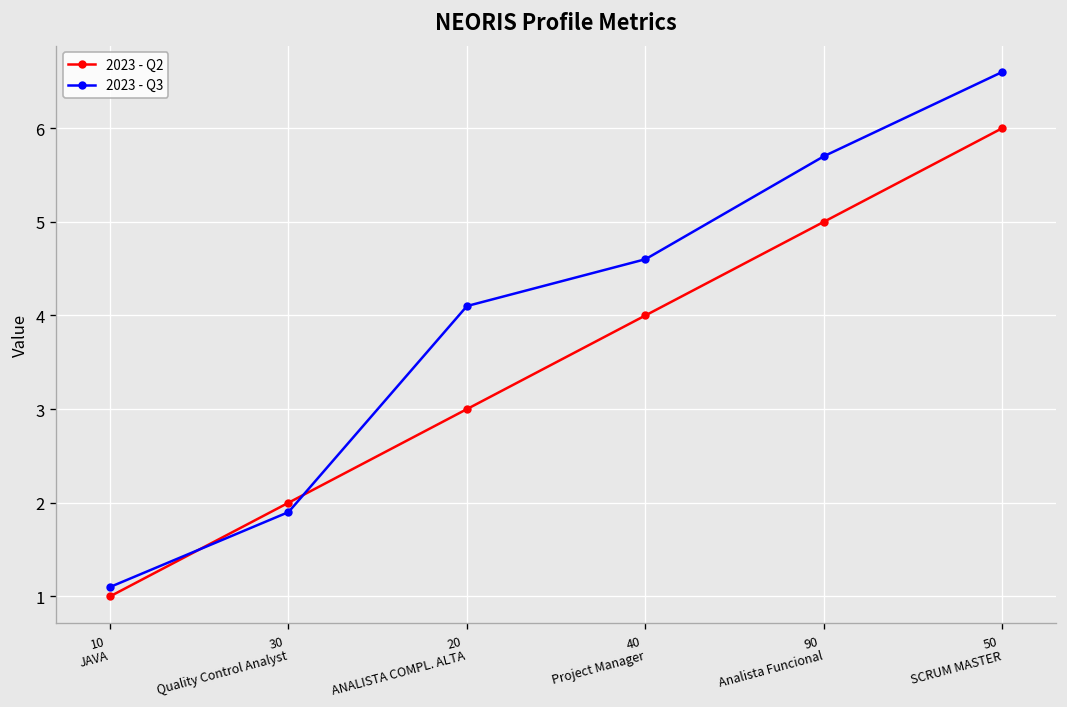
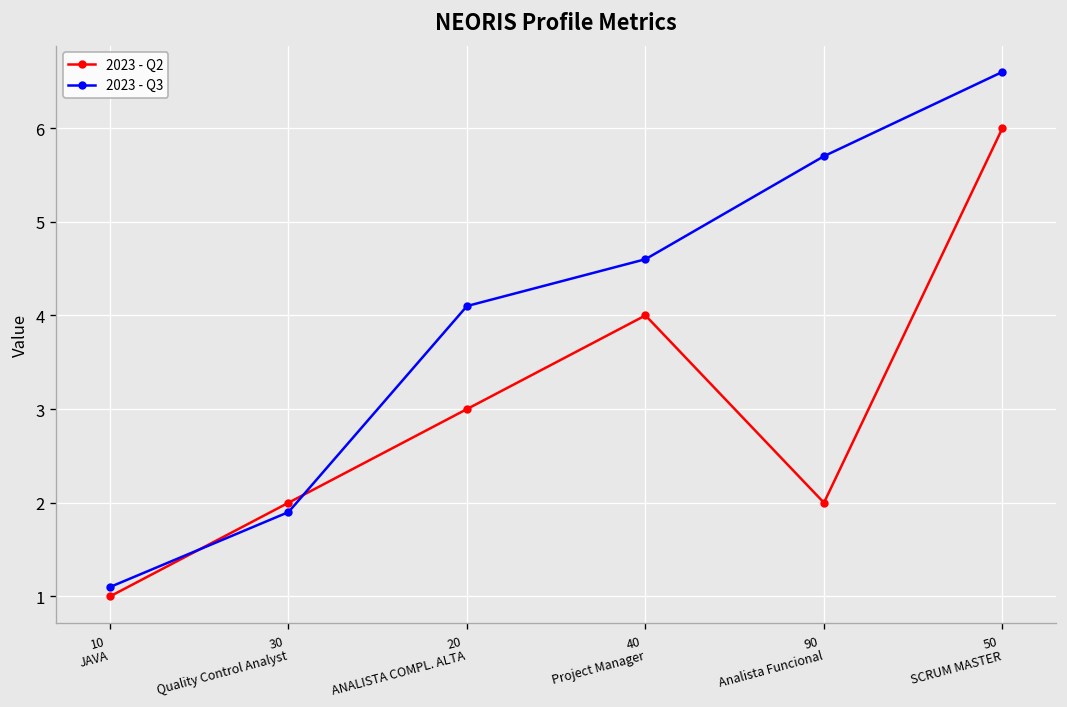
2023 - Q2, 90 Analista Funcional: 5 -> 2
